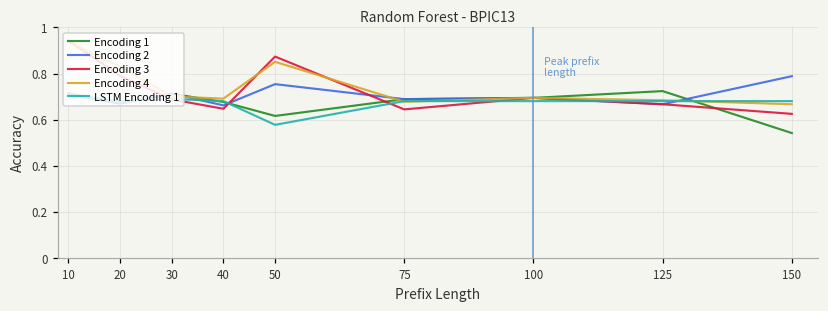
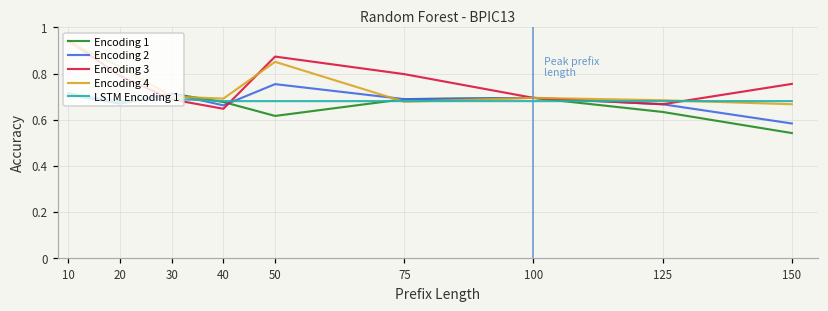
LSTM Encoding 1, 50: 0.58 -> 0.68
Encoding 3, 75: 0.64 -> 0.80
Encoding 1, 125: 0.72 -> 0.63
Encoding 2, 150: 0.79 -> 0.58
Encoding 3, 150: 0.63 -> 0.76
